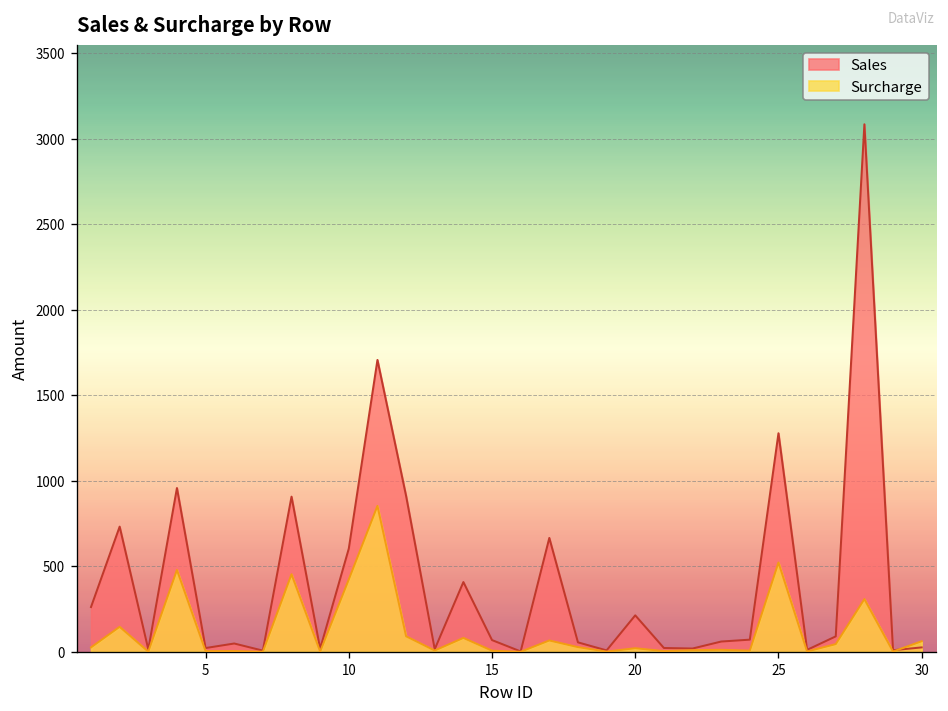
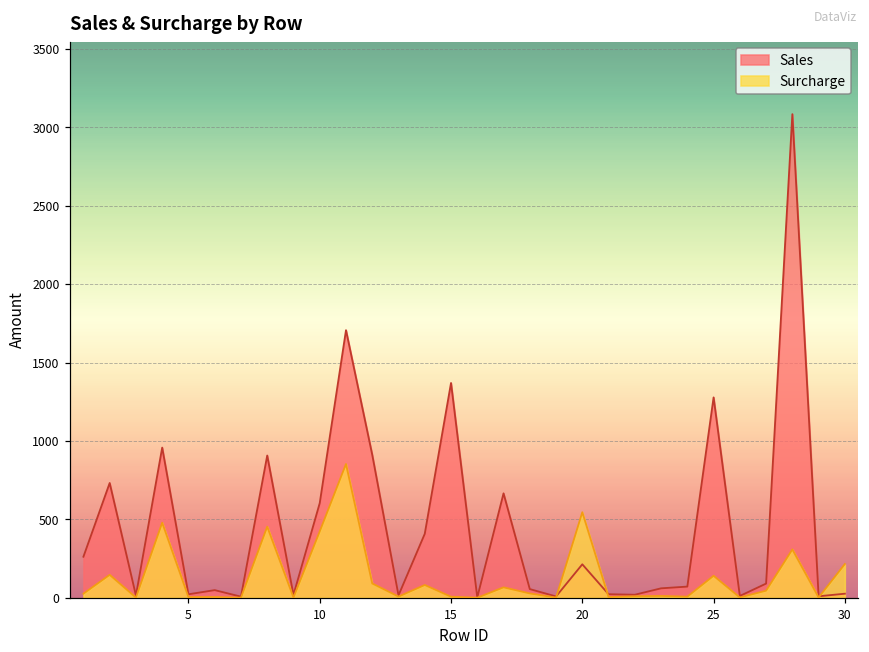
Sales, 15: 70 -> 1370
Surcharge, 20: 20 -> 550
Surcharge, 25: 520 -> 140
Surcharge, 30: 60 -> 220
